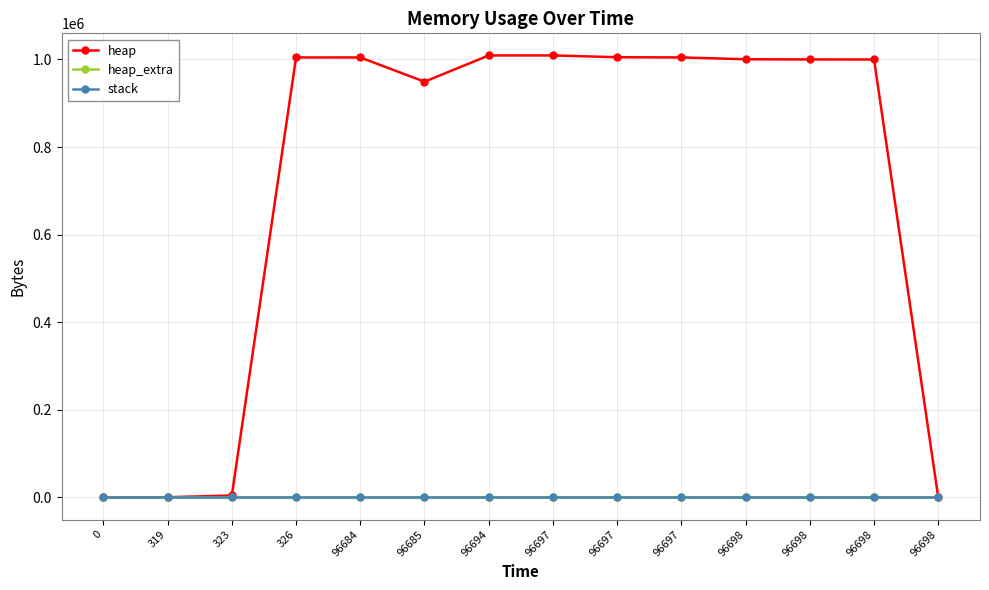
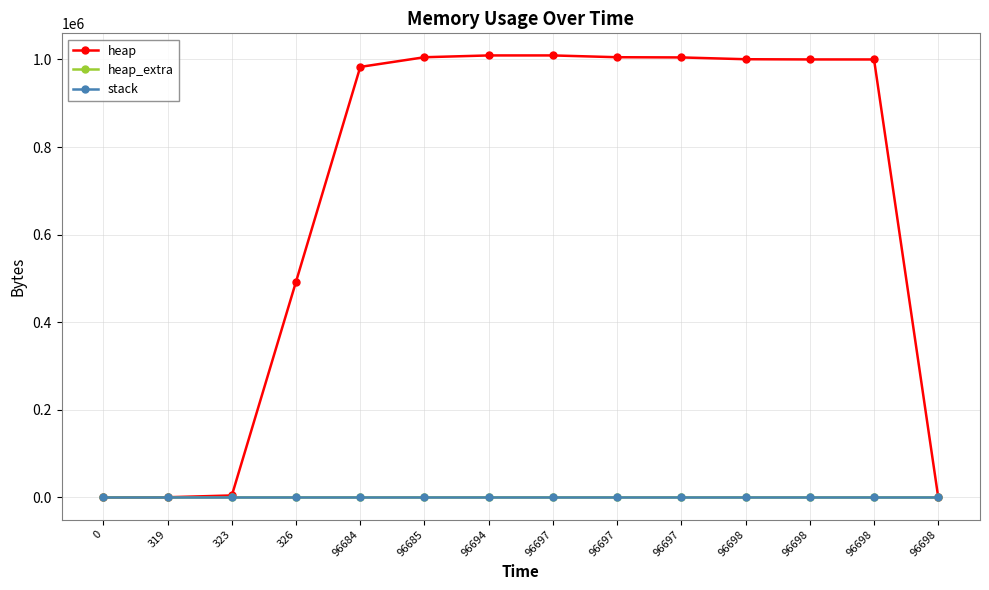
heap, 326: 1000000 -> 490000
heap, 96684: 1000000 -> 980000
heap, 96685: 950000 -> 1010000
